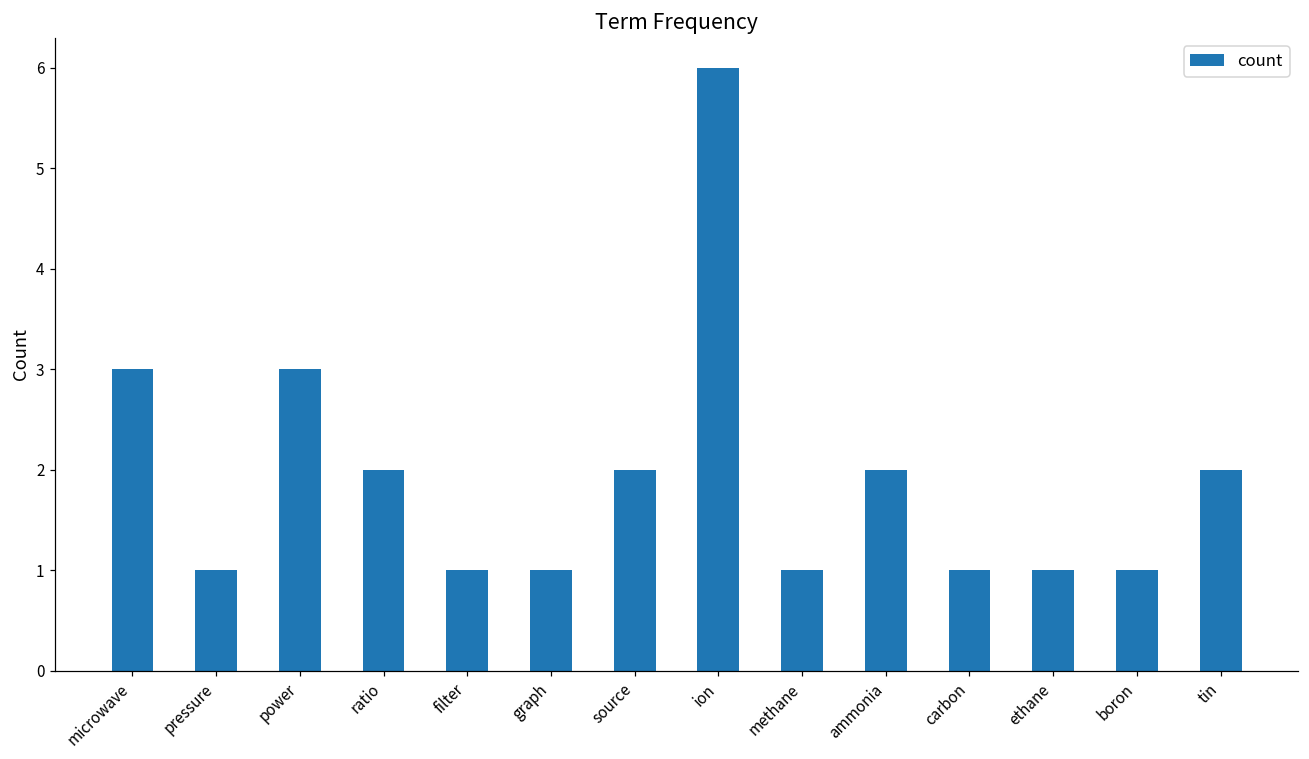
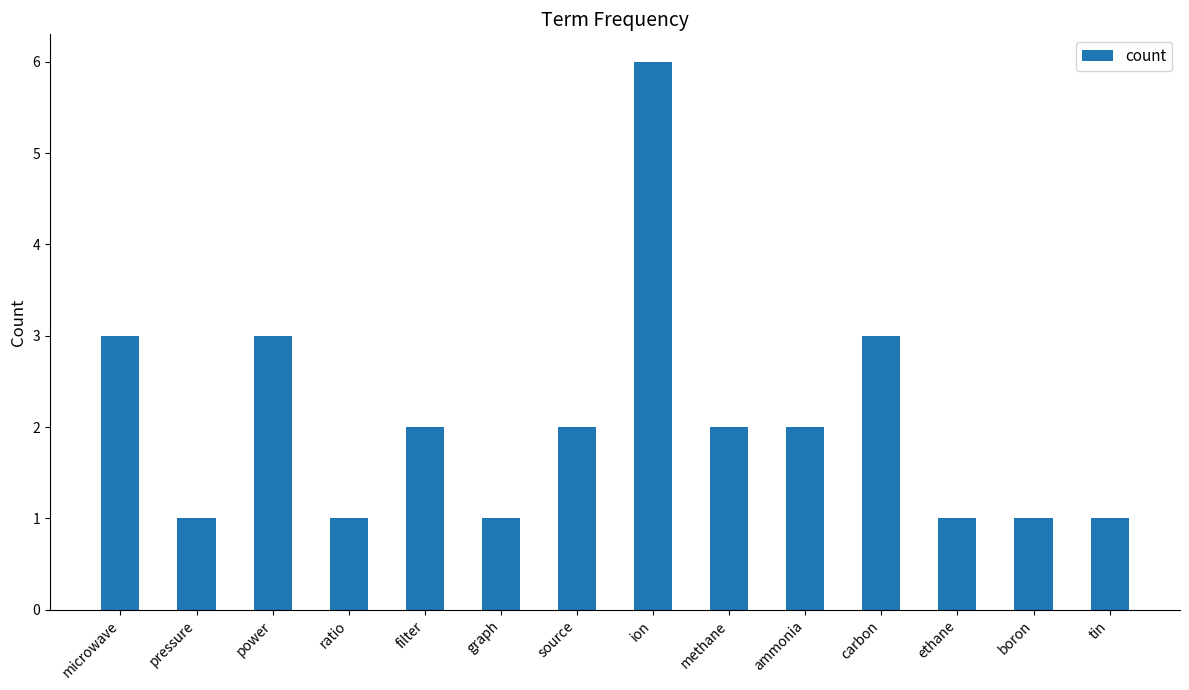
ratio: 2 -> 1
filter: 1 -> 2
methane: 1 -> 2
carbon: 1 -> 3
tin: 2 -> 1
